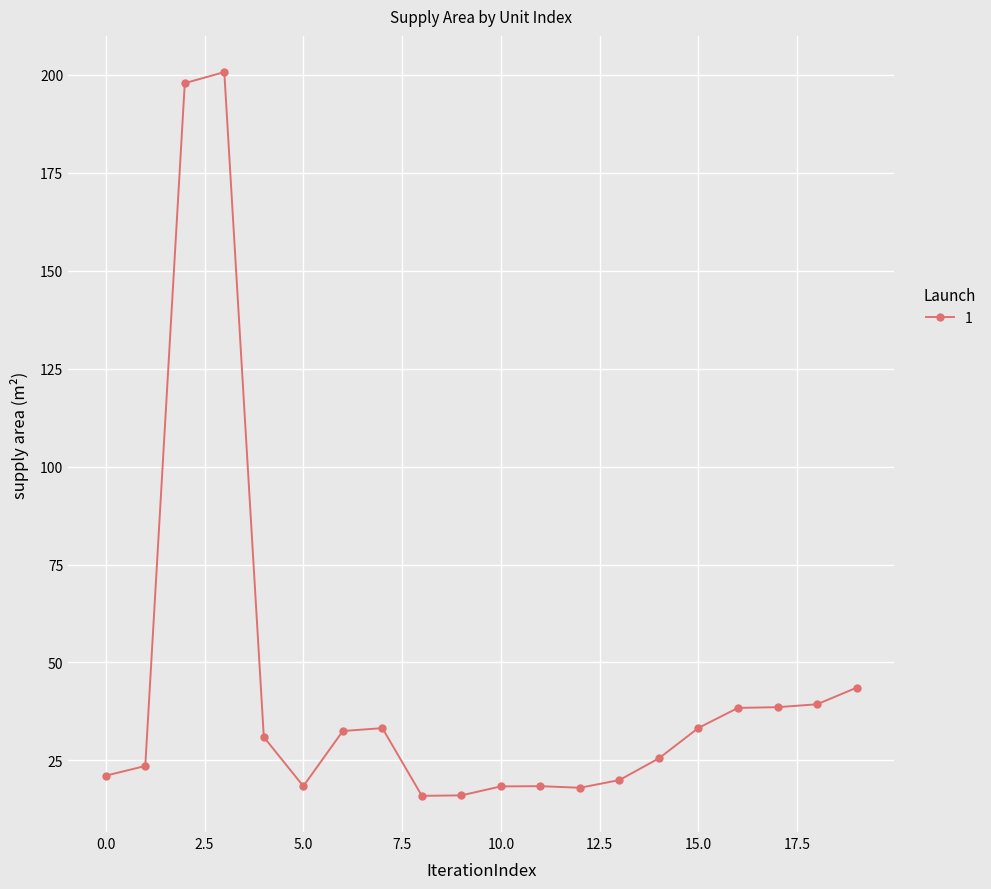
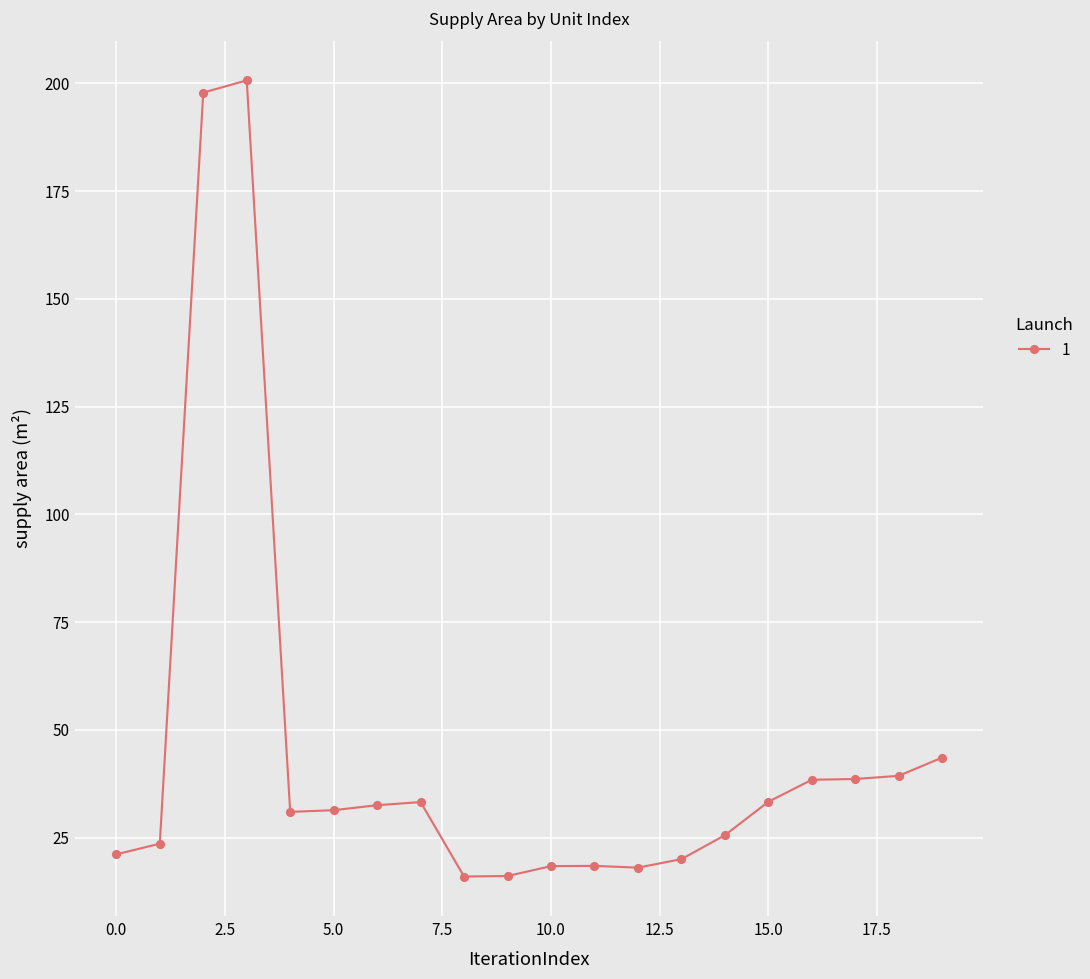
5.0: 18 -> 31
